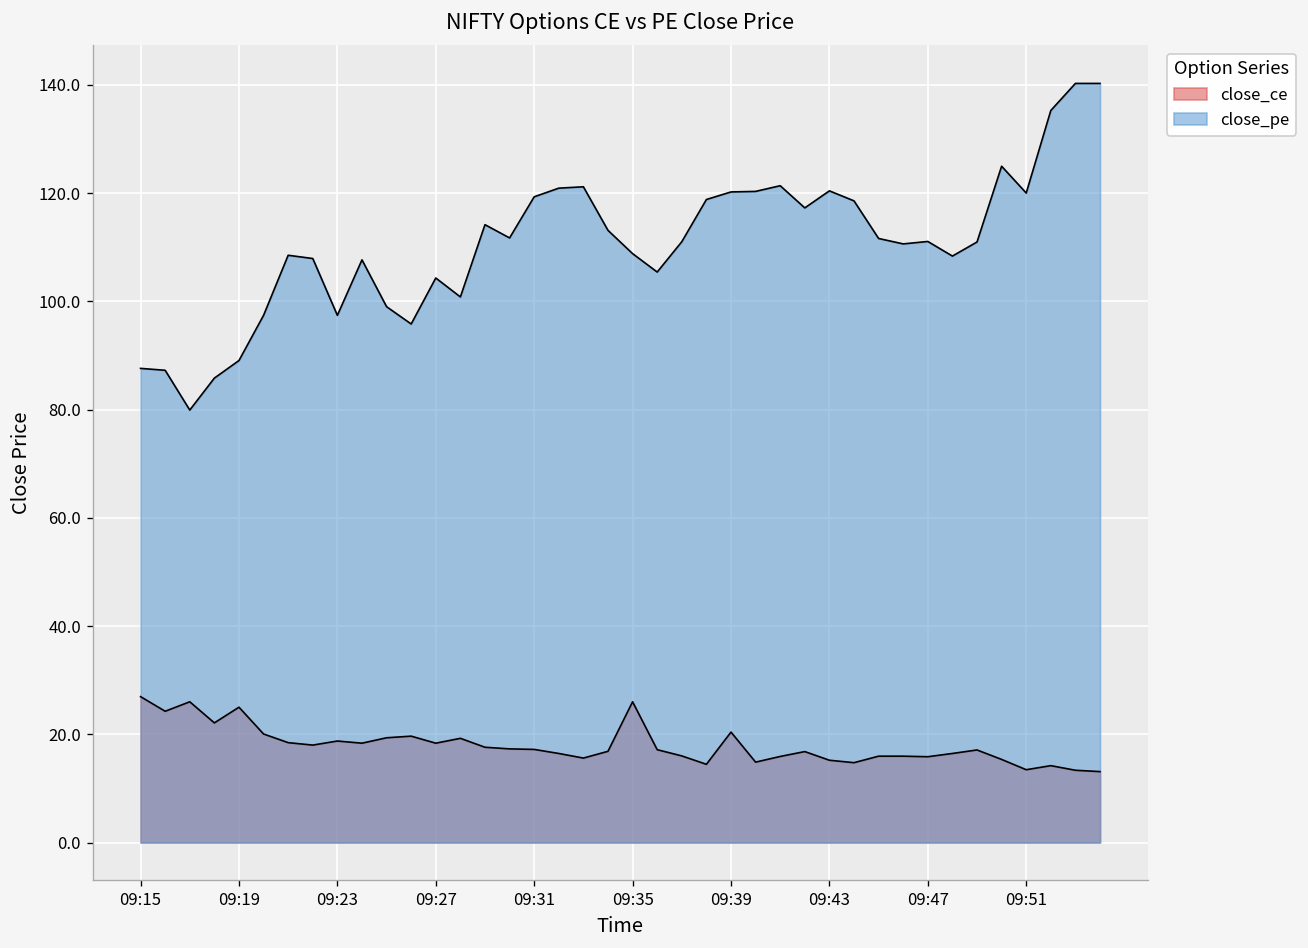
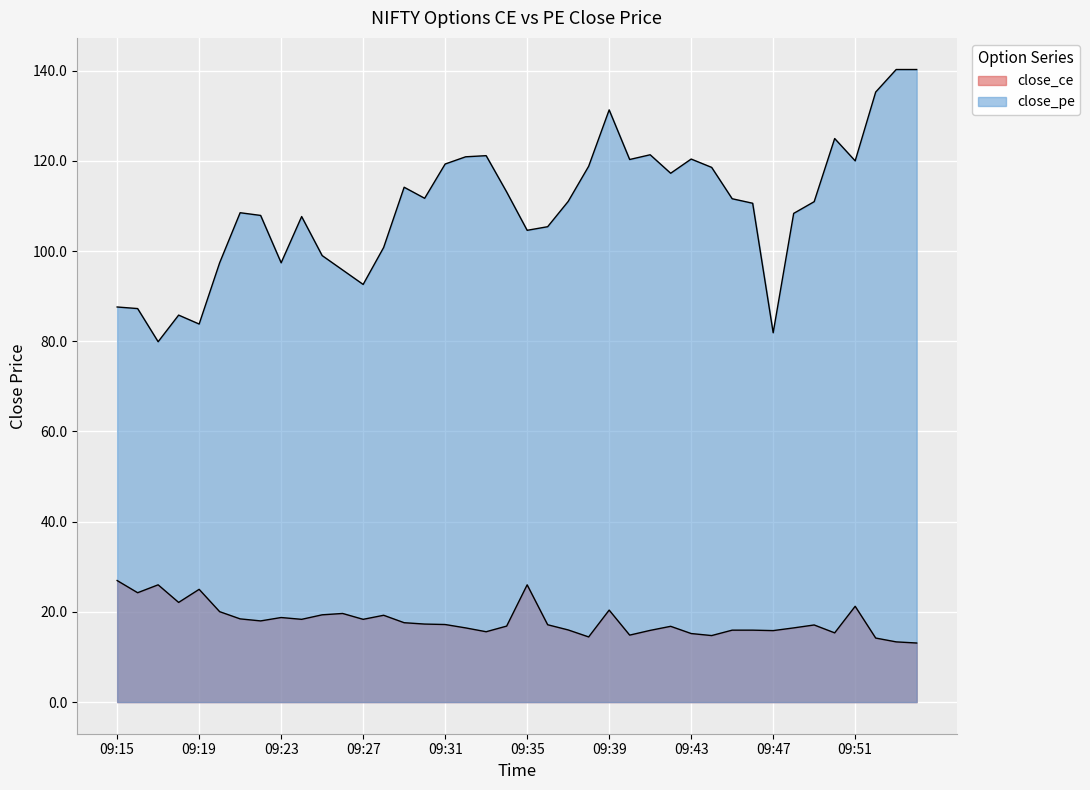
close_pe, 09:19: 89 -> 84
close_pe, 09:27: 104 -> 93
close_pe, 09:35: 109 -> 105
close_pe, 09:39: 120 -> 131
close_pe, 09:47: 111 -> 82
close_ce, 09:51: 13 -> 21
